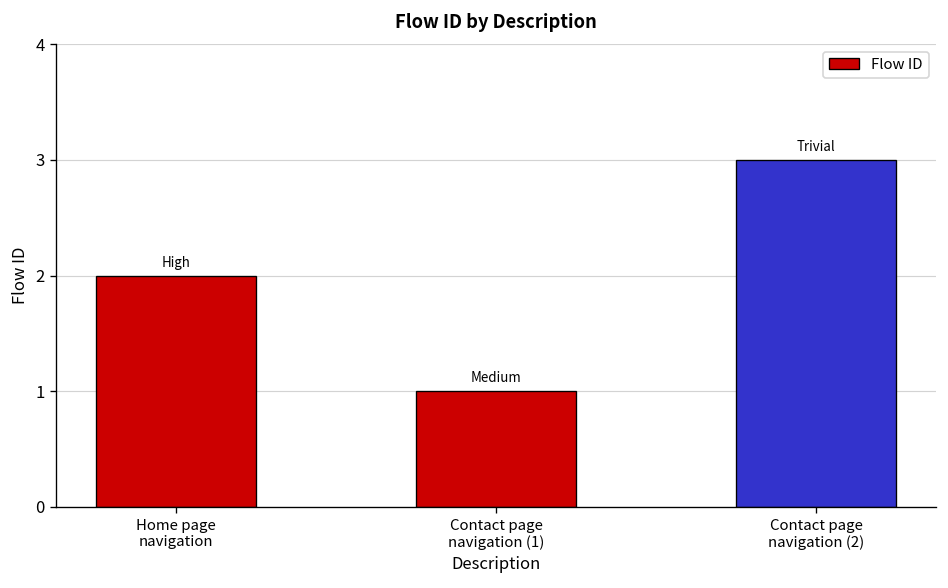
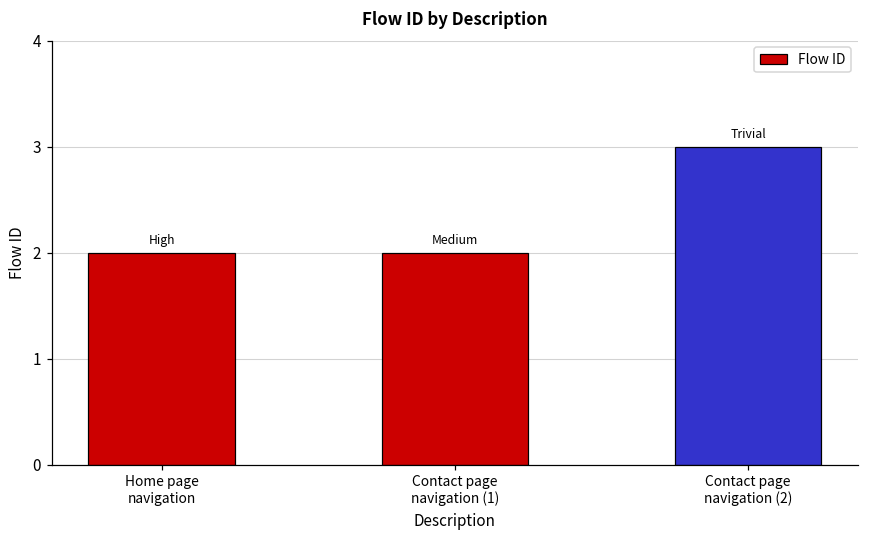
Contact page navigation (1): 1 -> 2
